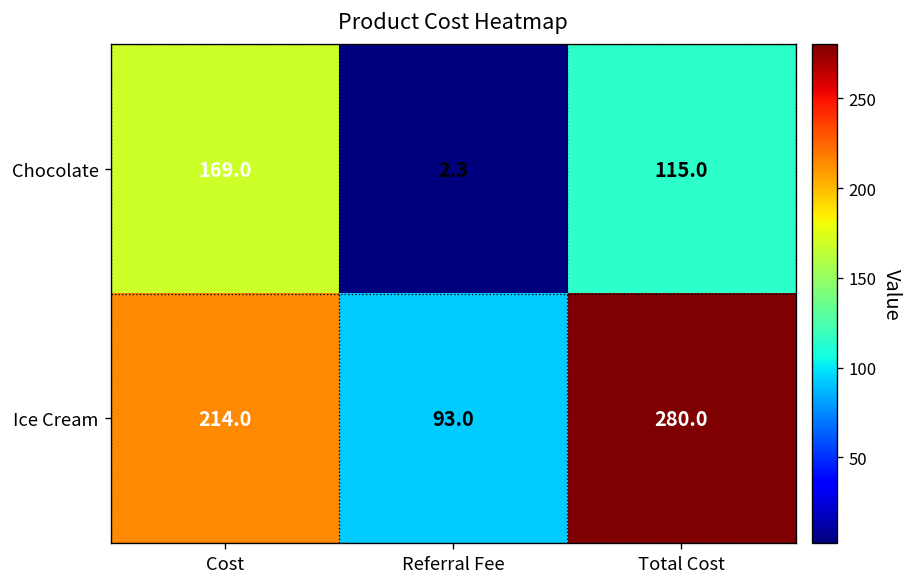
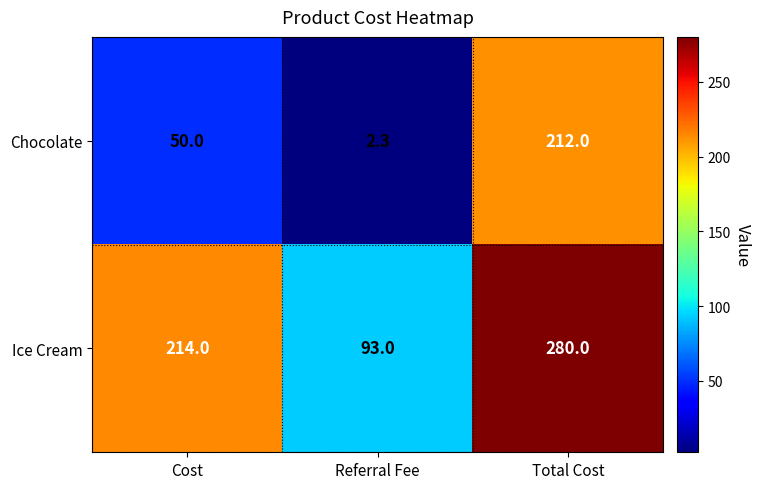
Chocolate, Cost: 169.0 -> 50.0
Chocolate, Total Cost: 115.0 -> 212.0
